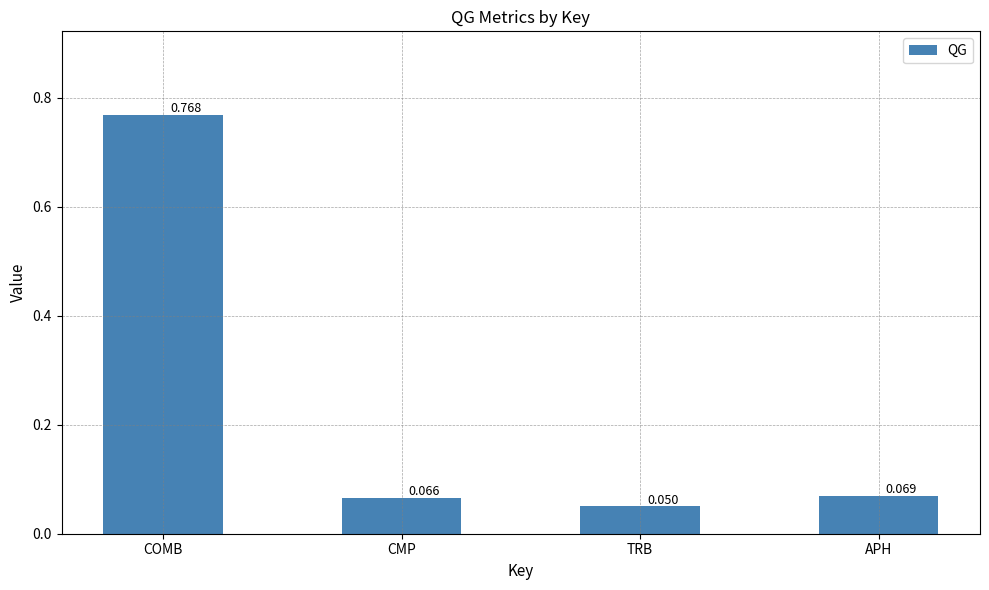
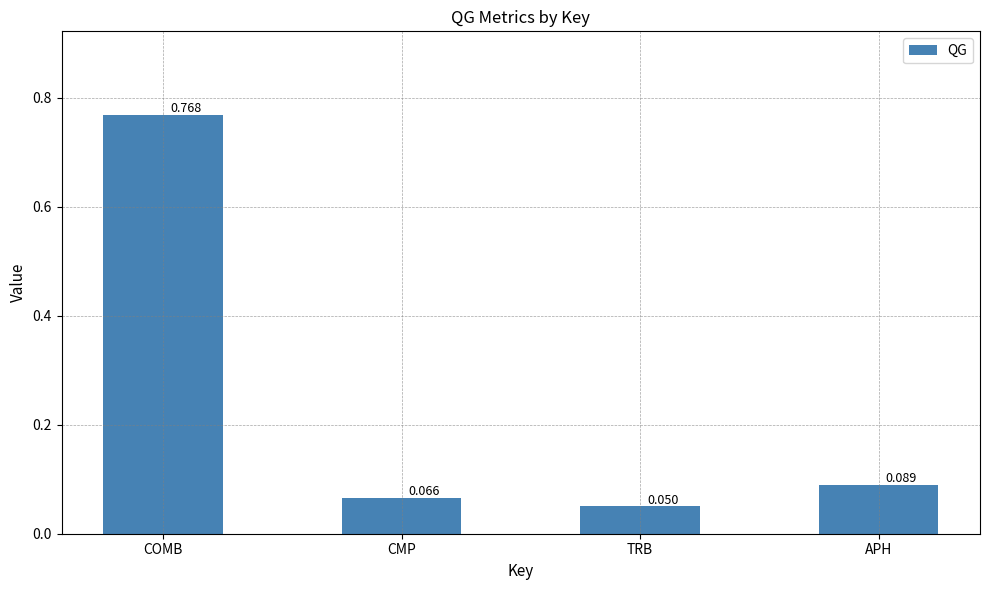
APH: 0.069 -> 0.089
